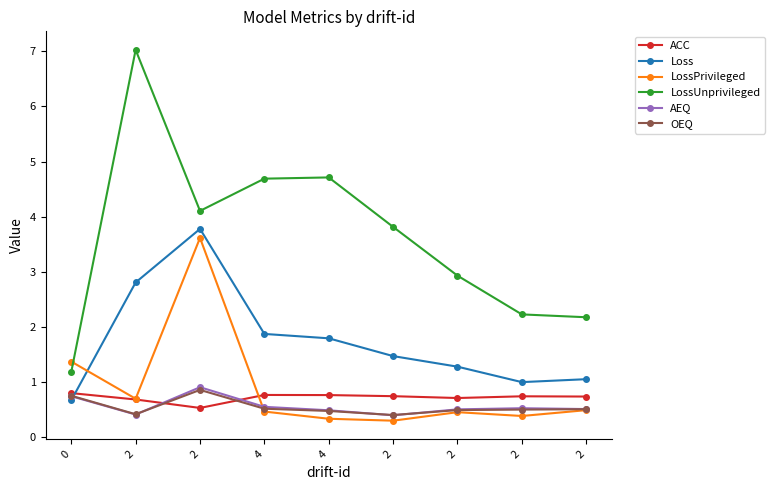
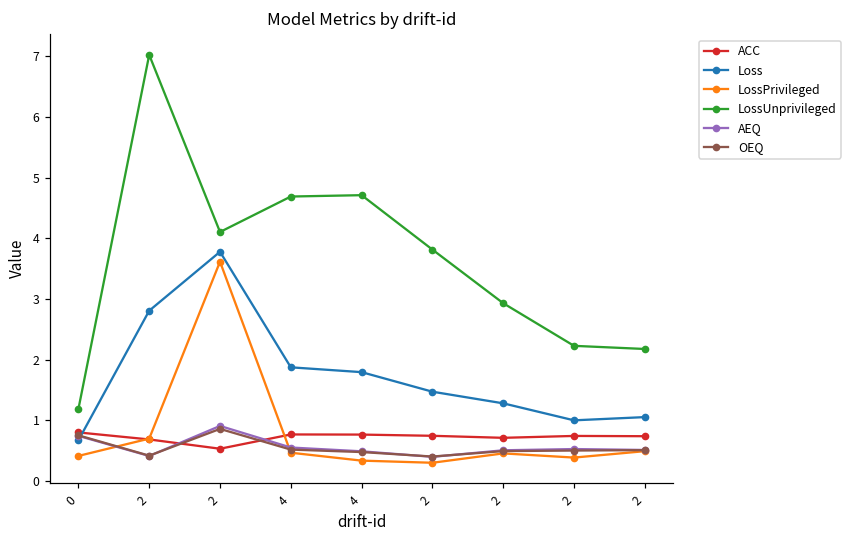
LossPrivileged, 0: 1.4 -> 0.4
